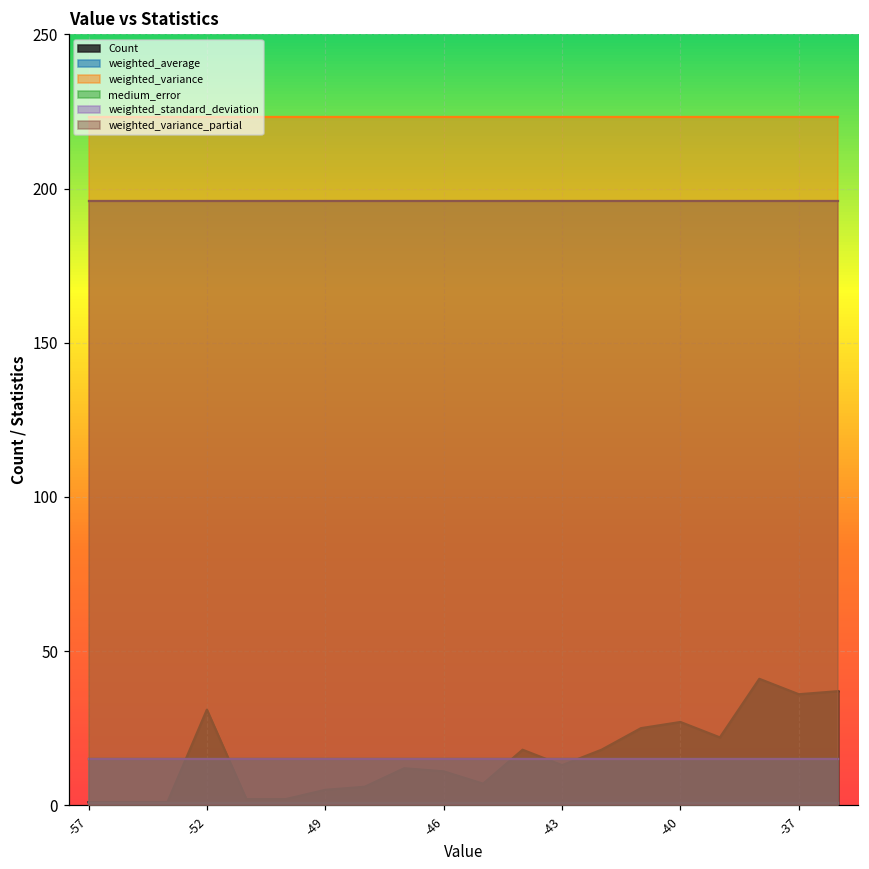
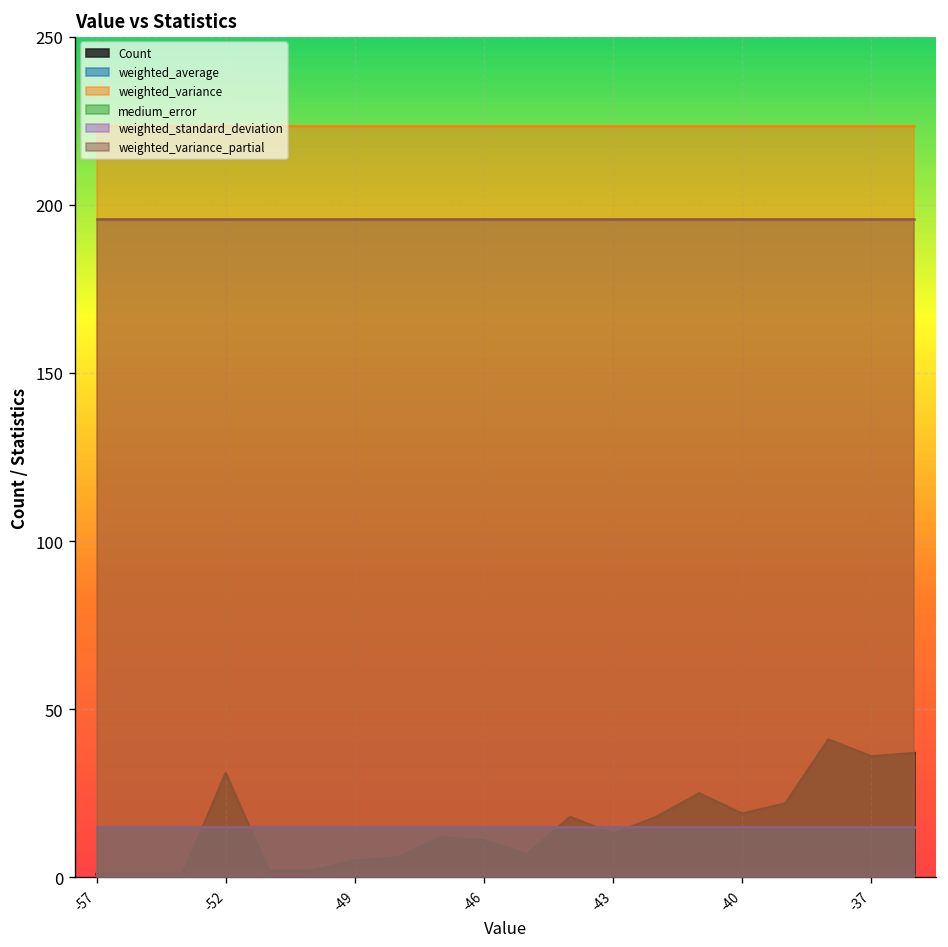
Count, -40: 27 -> 19
